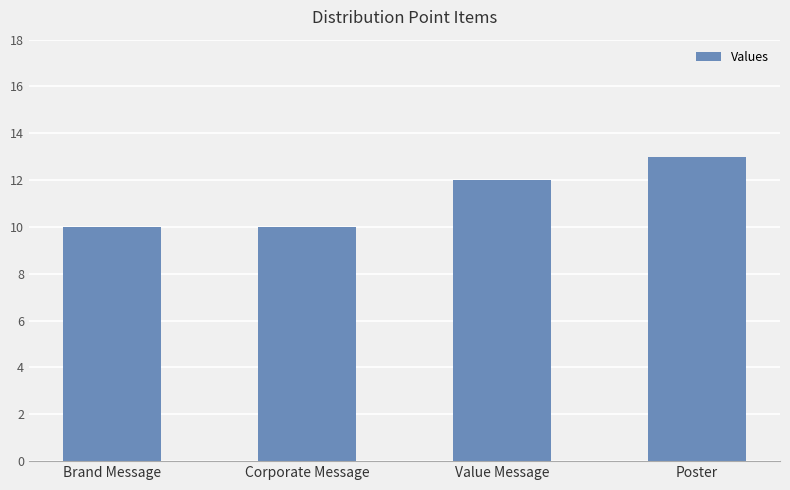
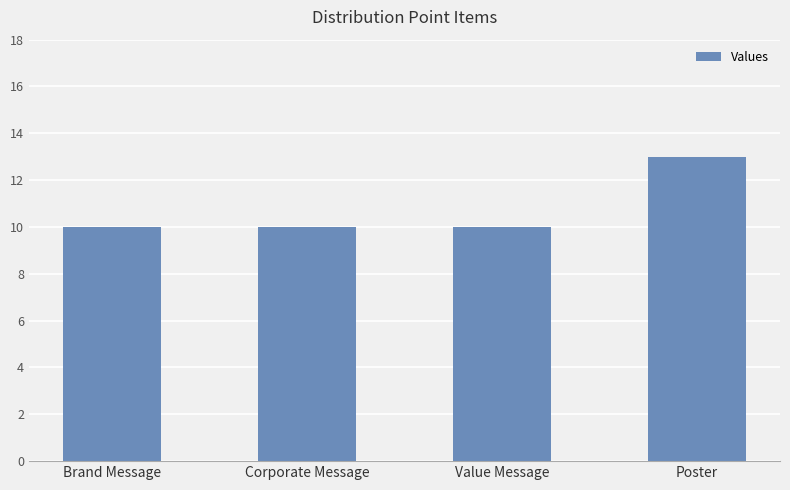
Value Message: 12 -> 10
